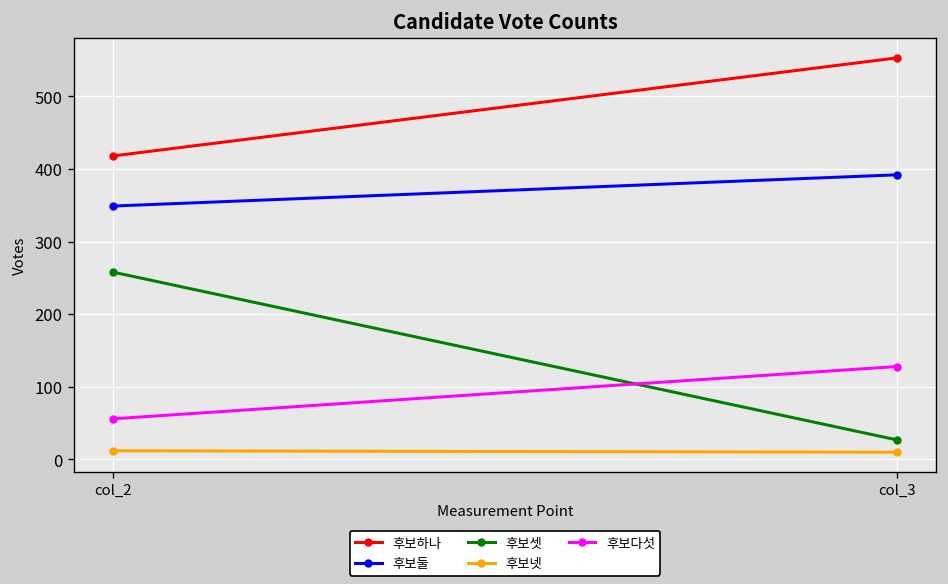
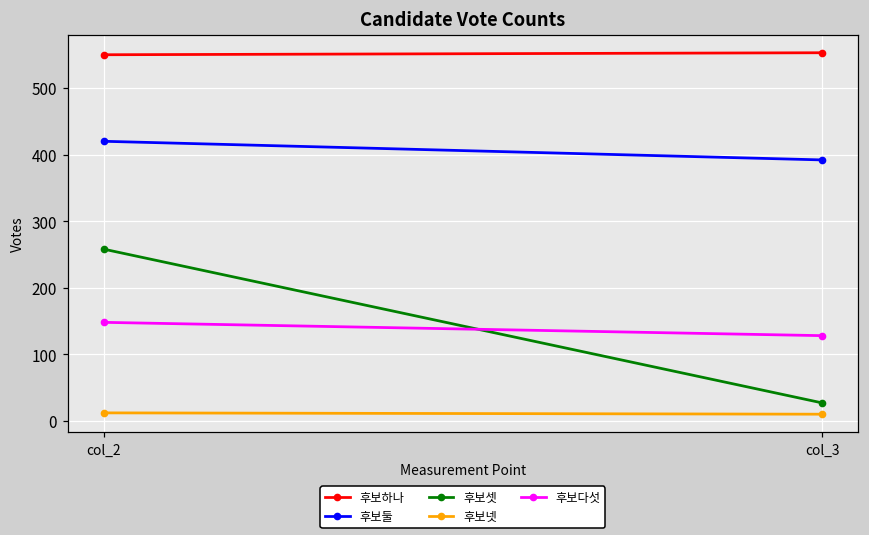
후보하나, col_2: 420 -> 550
후보둘, col_2: 350 -> 420
후보다섯, col_2: 60 -> 150
